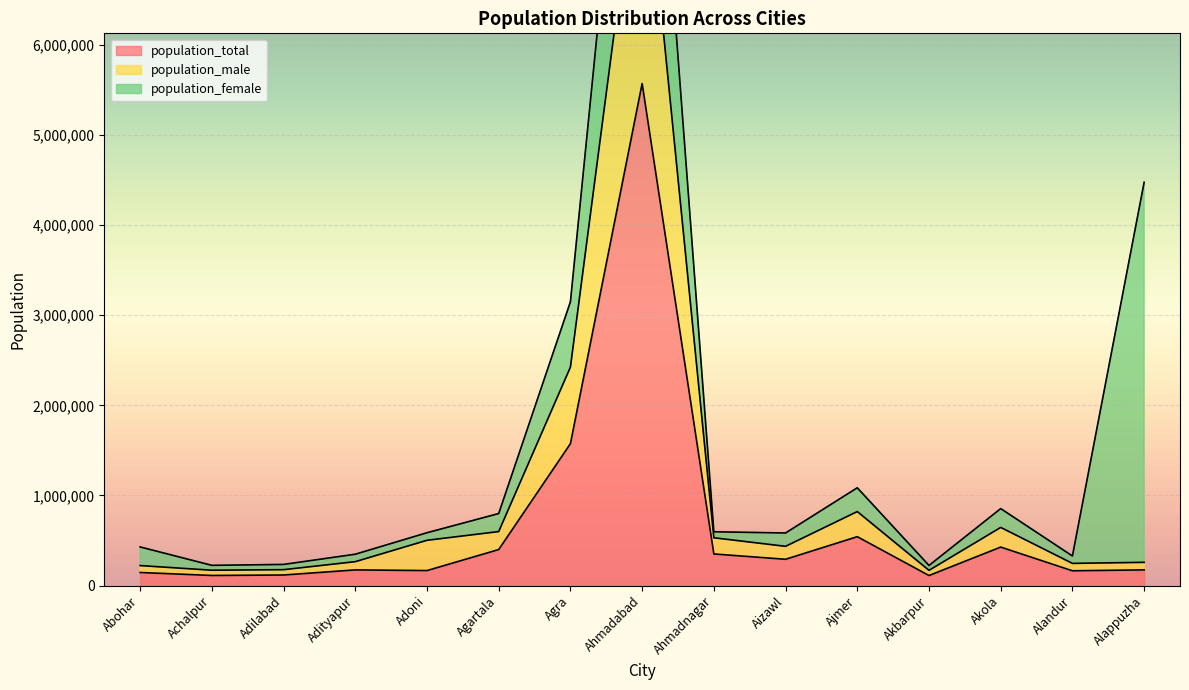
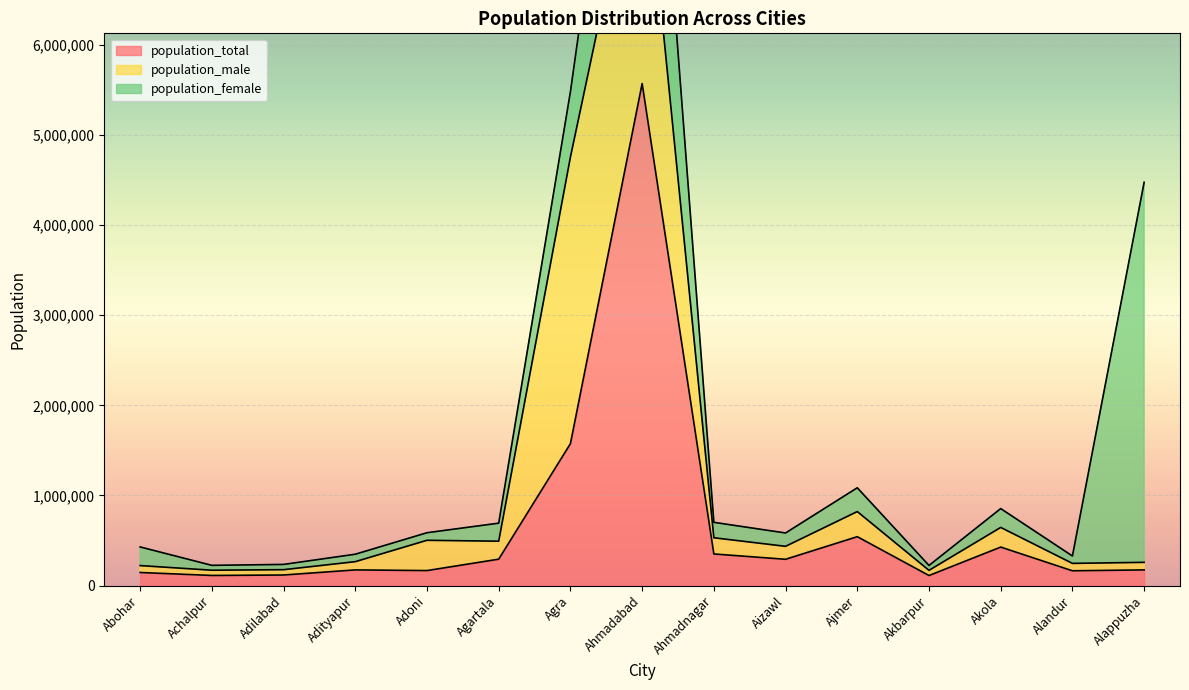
population_total, Agartala: 400,000 -> 300,000
population_male, Agra: 800,000 -> 3,200,000
population_female, Ahmadnagar: 100,000 -> 200,000
